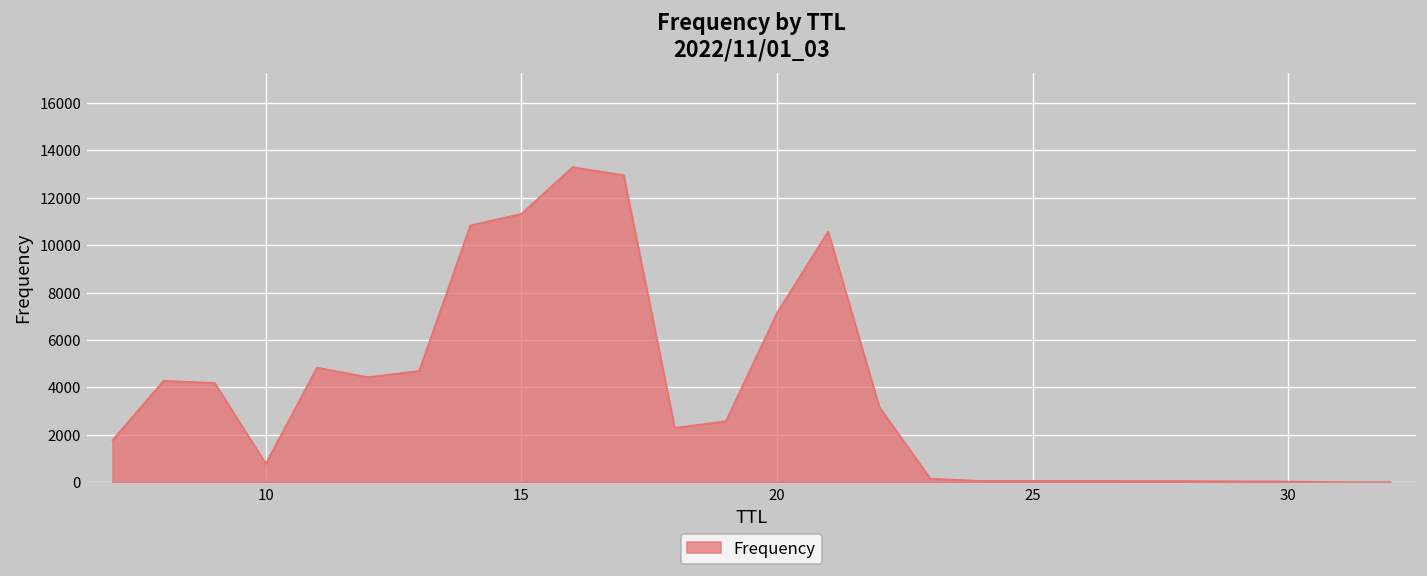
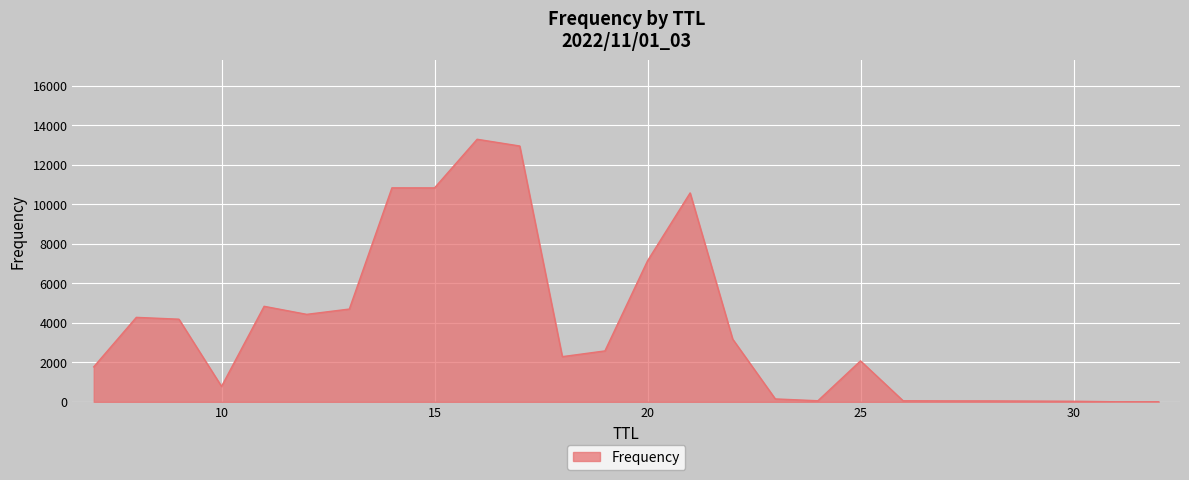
15: 11300 -> 10800
25: 100 -> 2100
